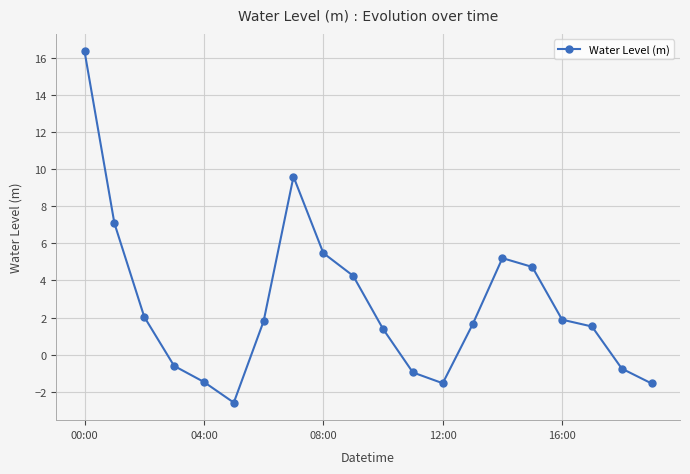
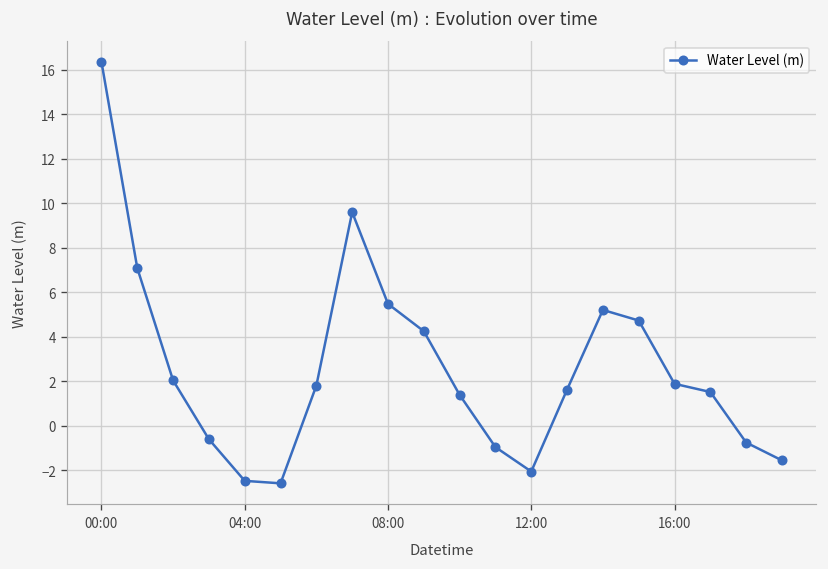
04:00: -1.5 -> -2.5
12:00: -1.5 -> -2.1
